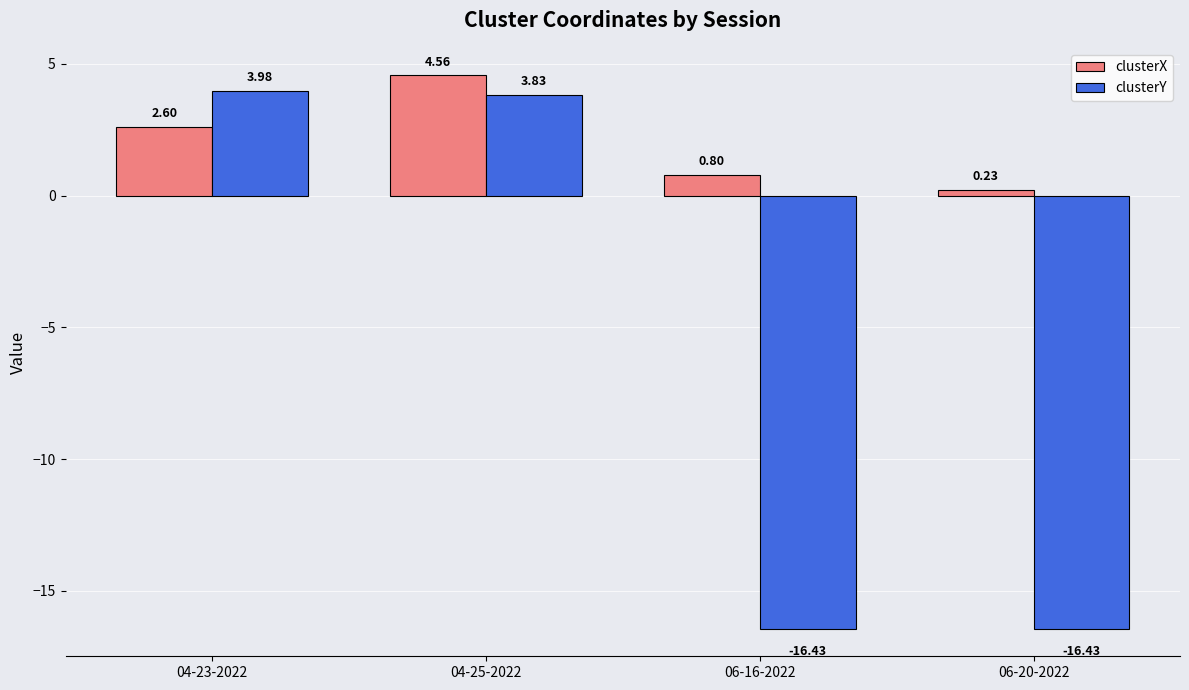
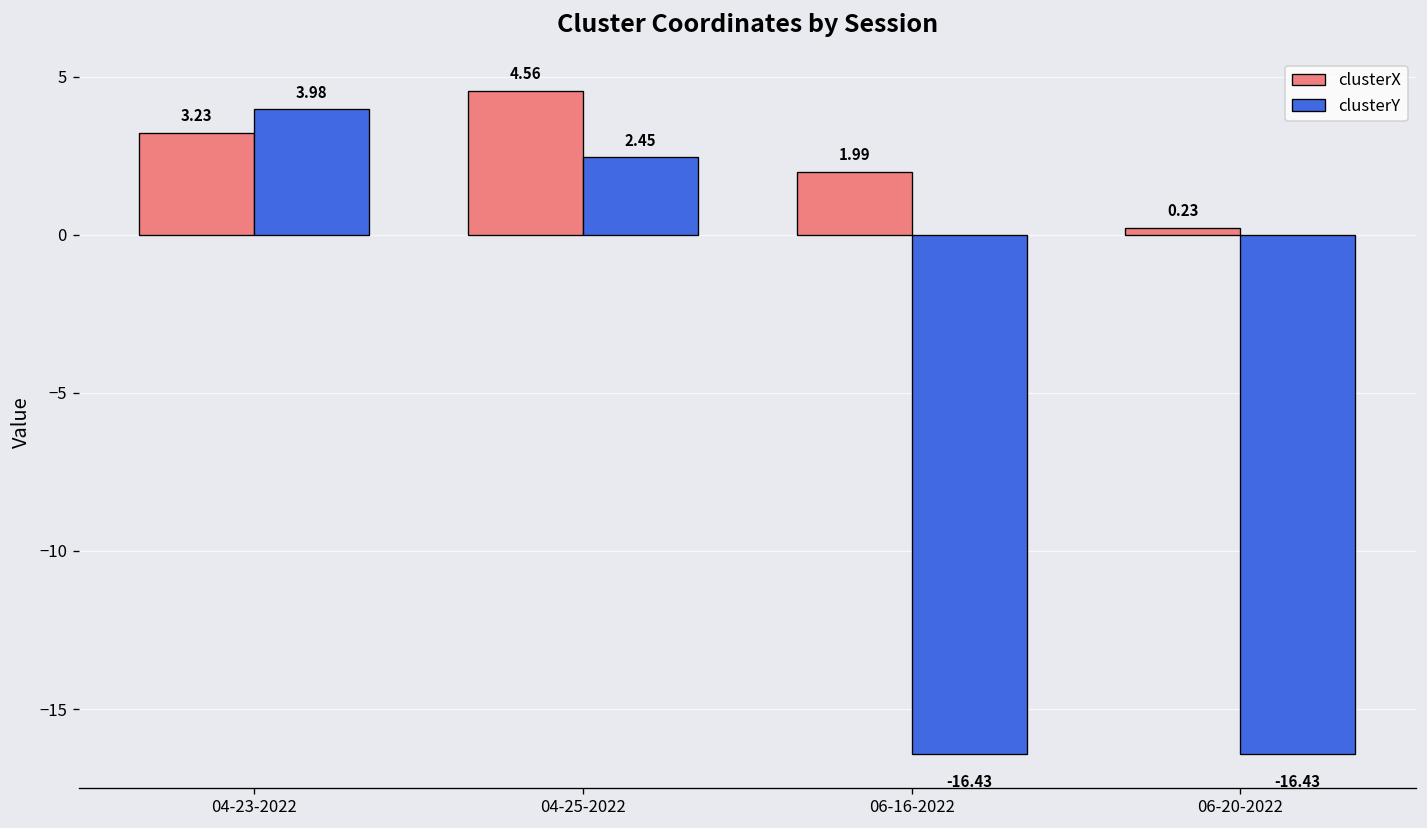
clusterX, 04-23-2022: 2.60 -> 3.23
clusterY, 04-25-2022: 3.83 -> 2.45
clusterX, 06-16-2022: 0.80 -> 1.99
